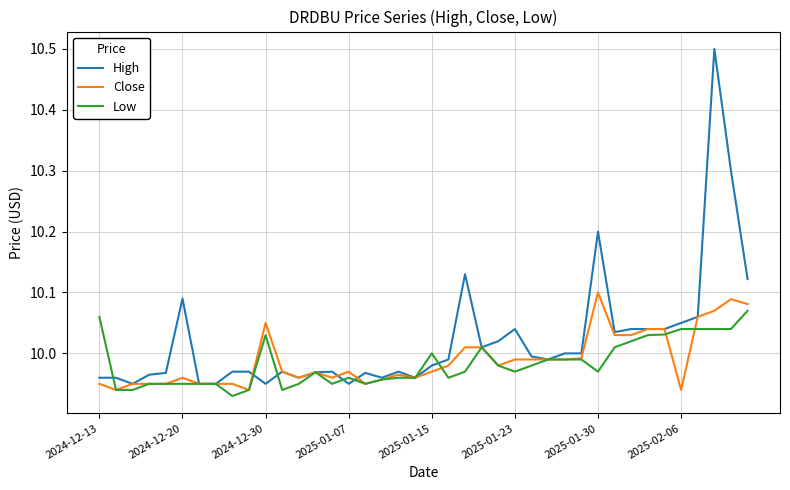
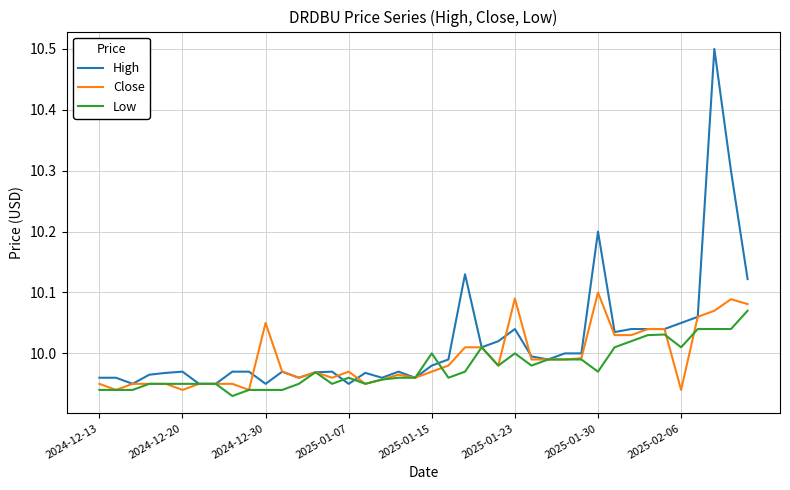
Low, 2024-12-13: 10.06 -> 9.94
High, 2024-12-20: 10.09 -> 9.97
Close, 2024-12-20: 9.96 -> 9.94
Low, 2024-12-30: 10.03 -> 9.94
Close, 2025-01-23: 9.99 -> 10.09
Low, 2025-01-23: 9.97 -> 10.00
Low, 2025-02-06: 10.04 -> 10.01
